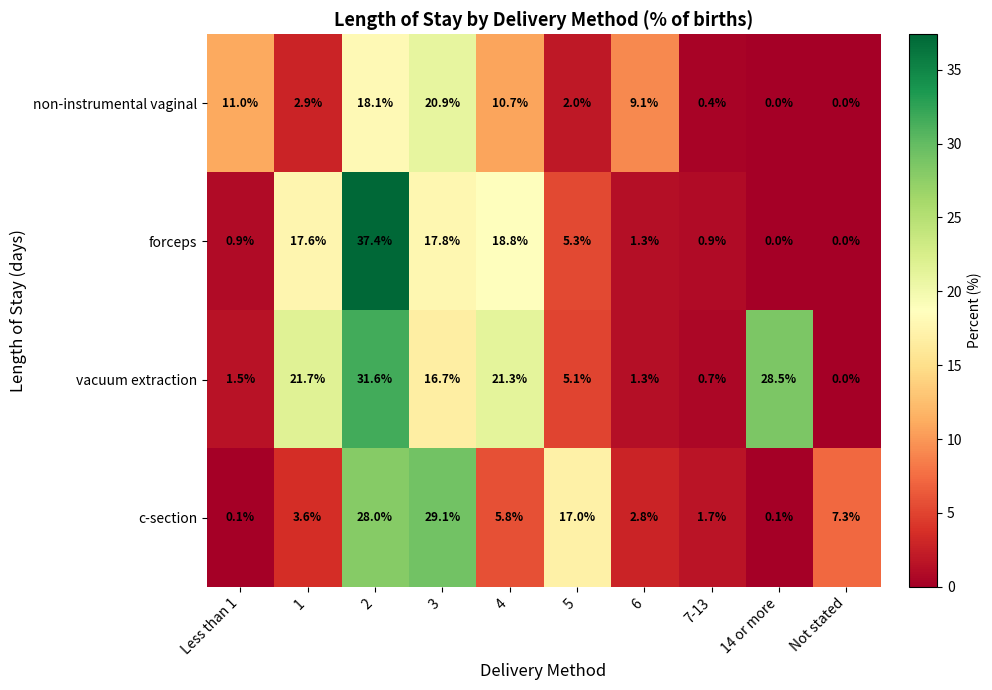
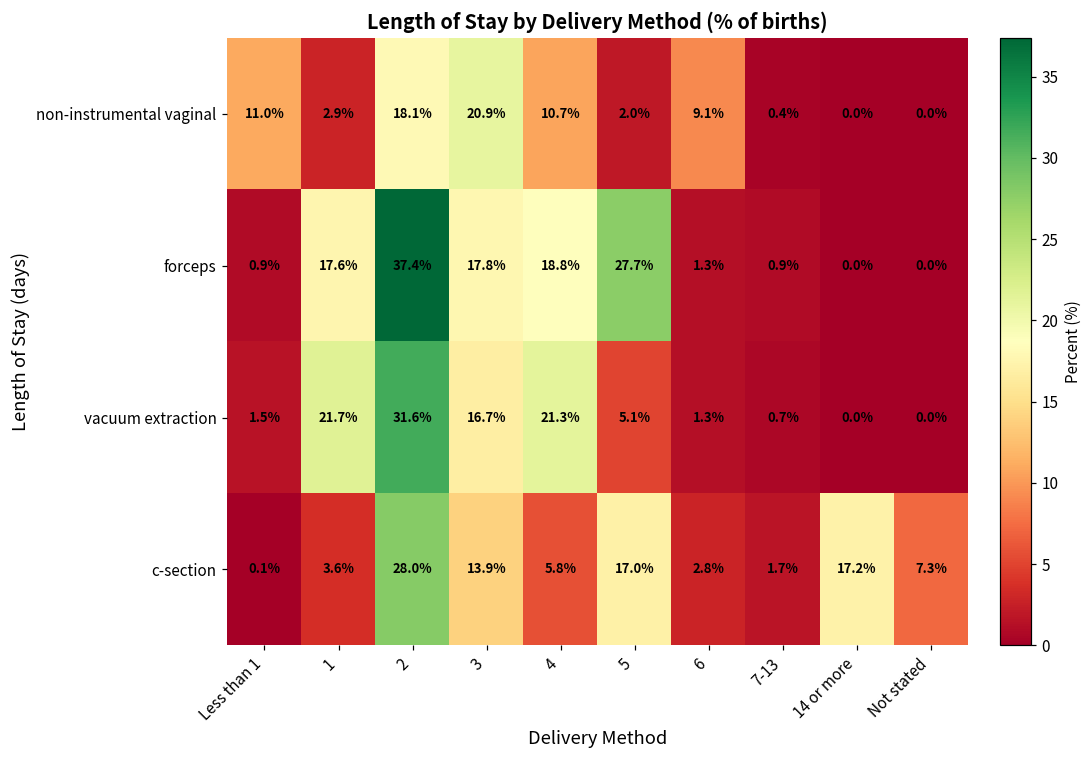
forceps, 5: 5.3% -> 27.7%
vacuum extraction, 14 or more: 28.5% -> 0.0%
c-section, 3: 29.1% -> 13.9%
c-section, 14 or more: 0.1% -> 17.2%
